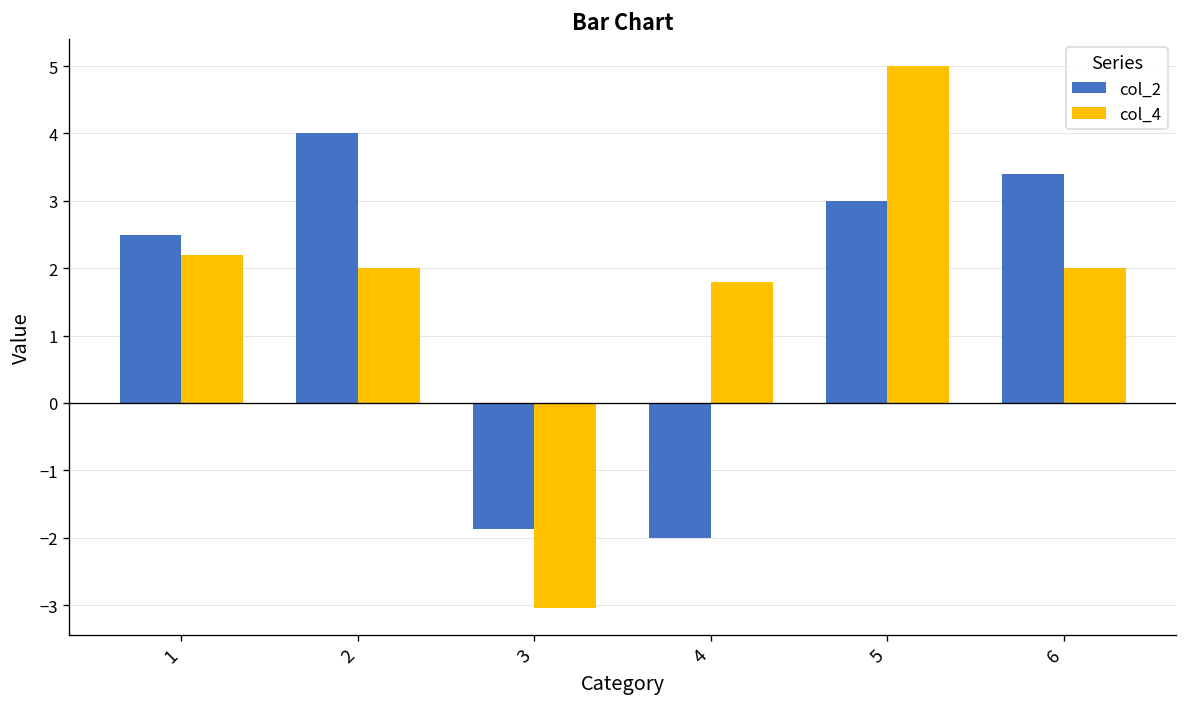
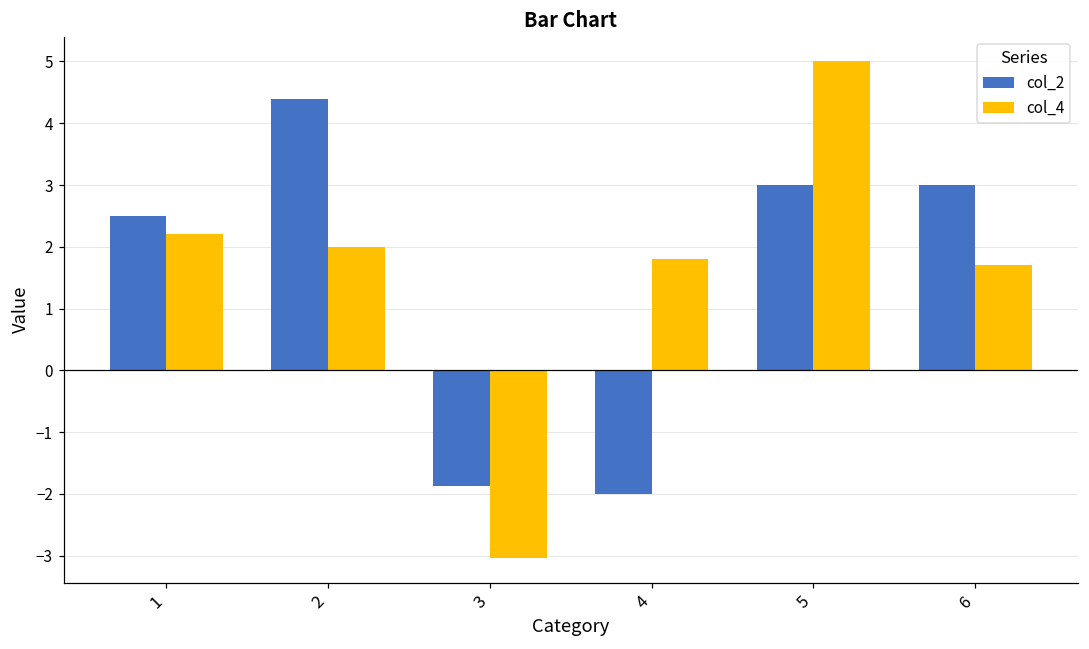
col_2, 2: 4.0 -> 4.4
col_2, 6: 3.4 -> 3.0
col_4, 6: 2.0 -> 1.7
